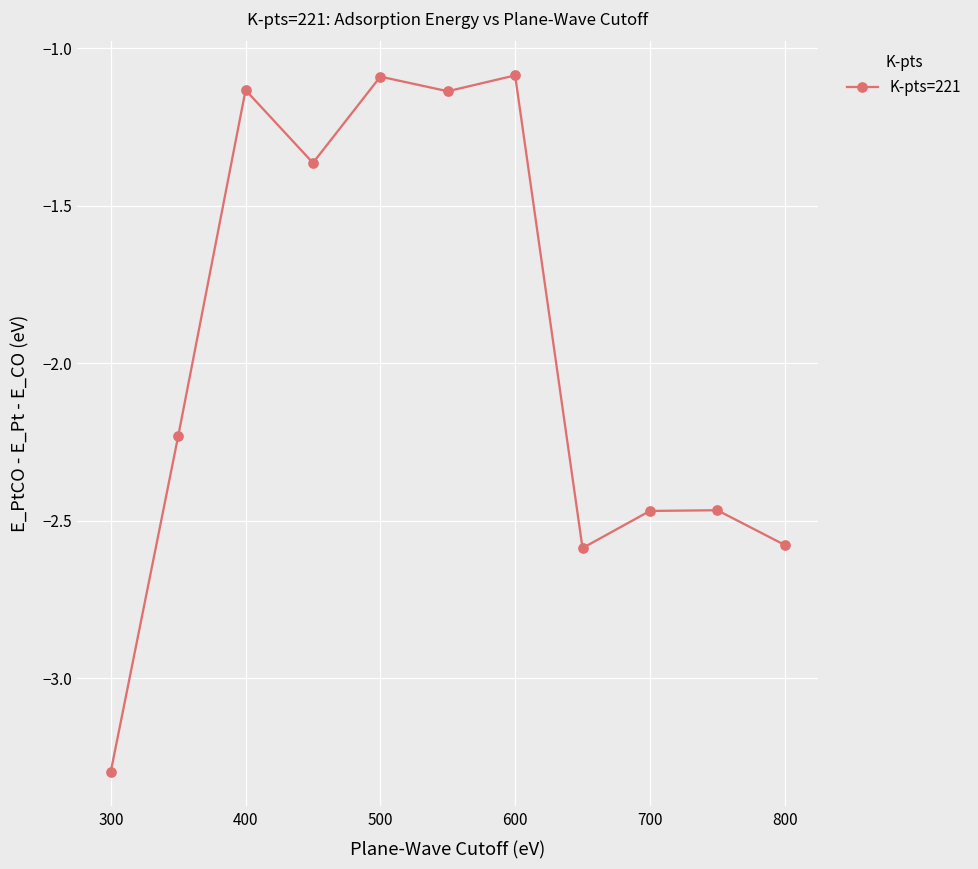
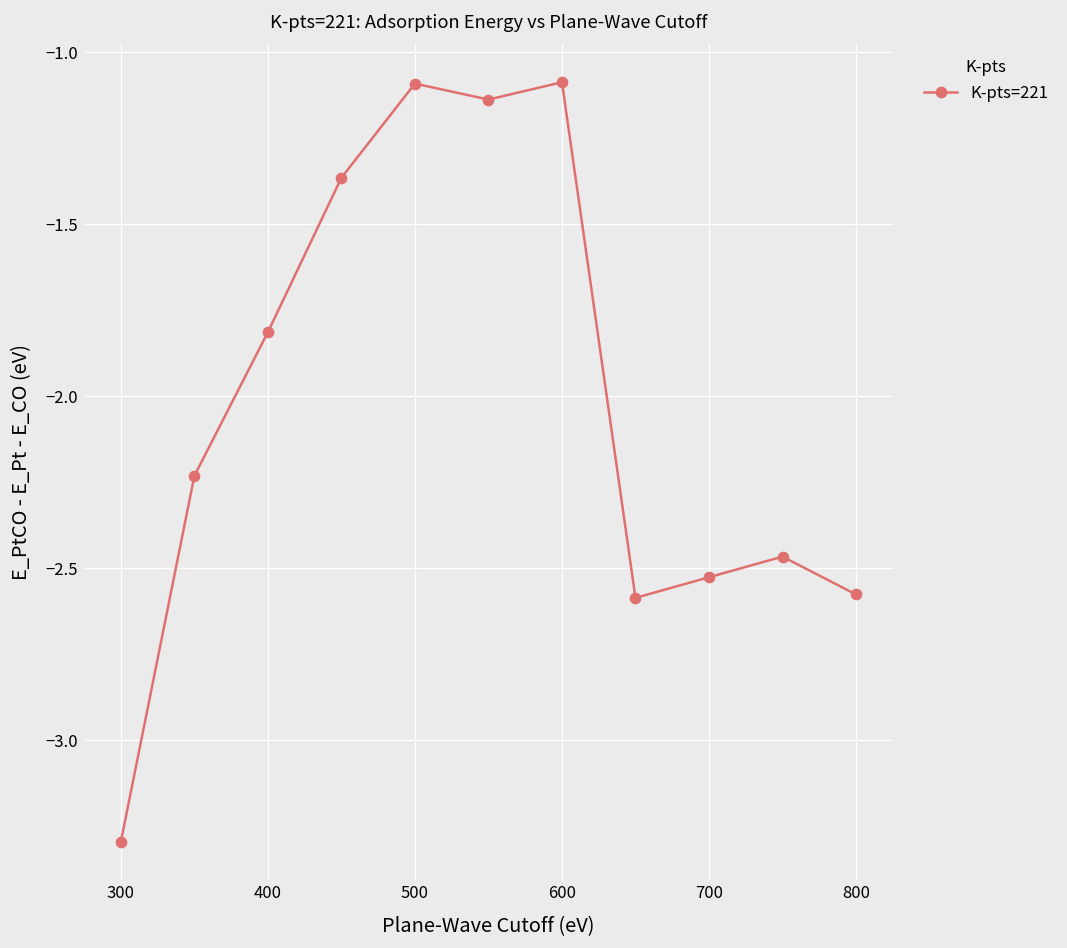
400: -1.13 -> -1.81
700: -2.47 -> -2.53
